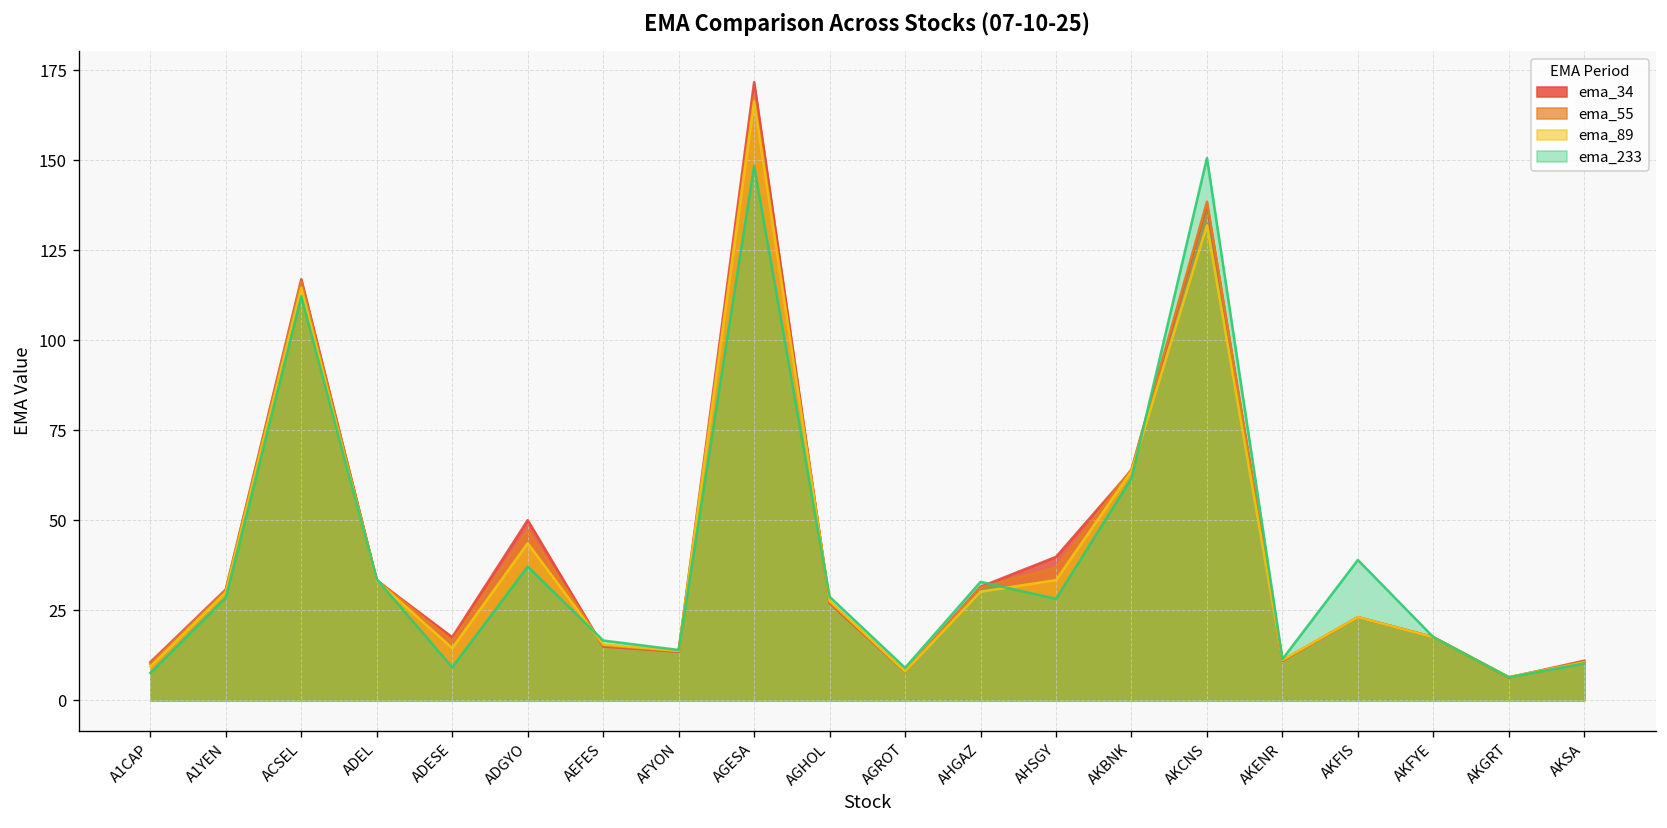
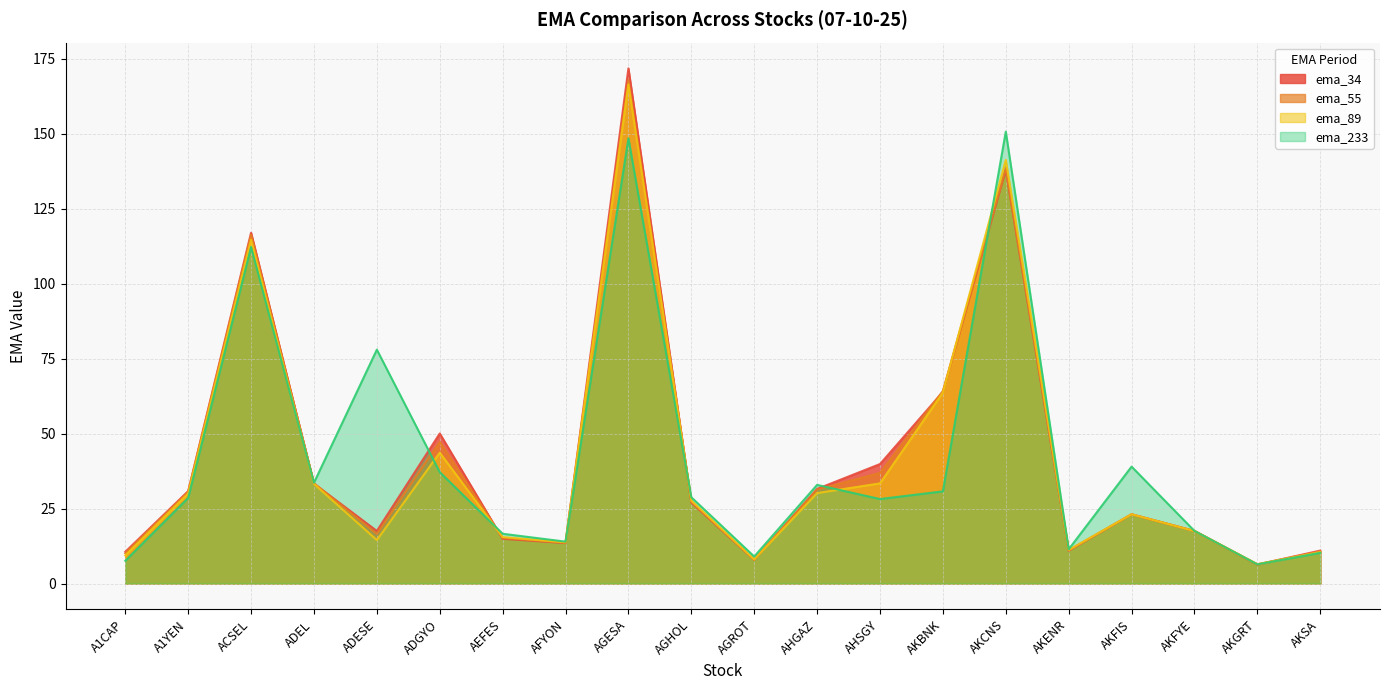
ema_233, ADESE: 9 -> 78
ema_233, AKBNK: 62 -> 31
ema_89, AKCNS: 132 -> 141
